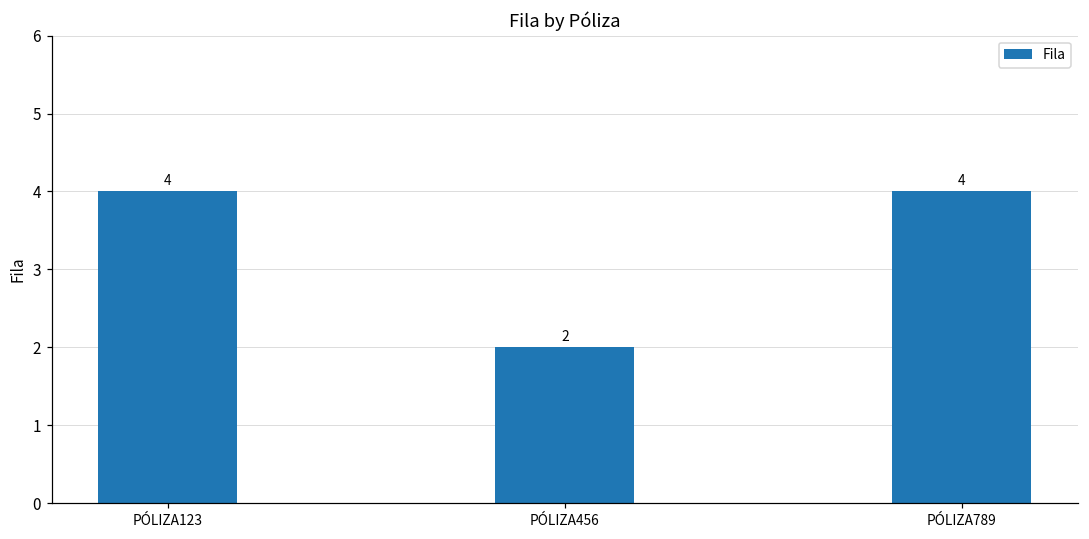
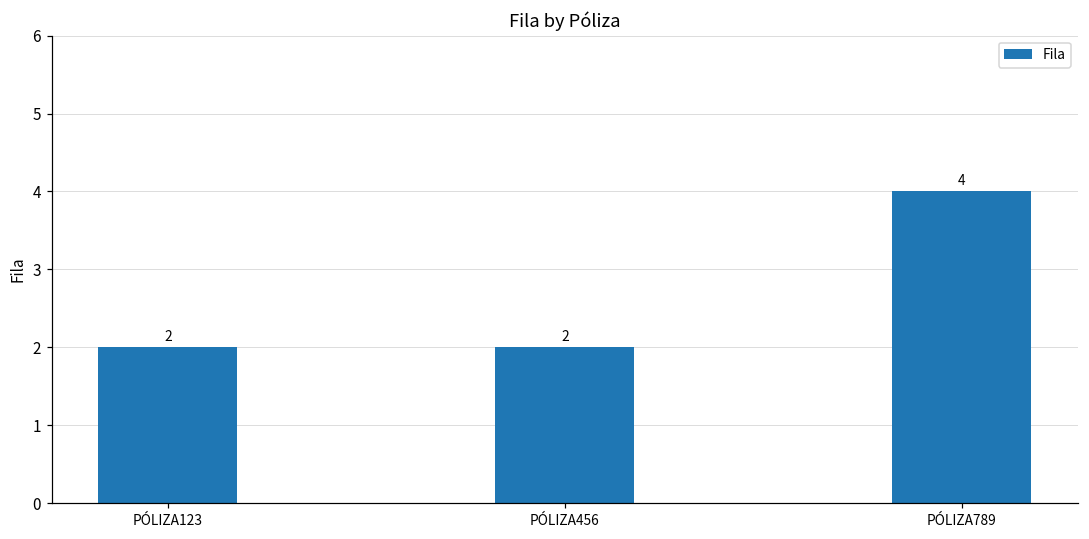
PÓLIZA123: 4 -> 2
